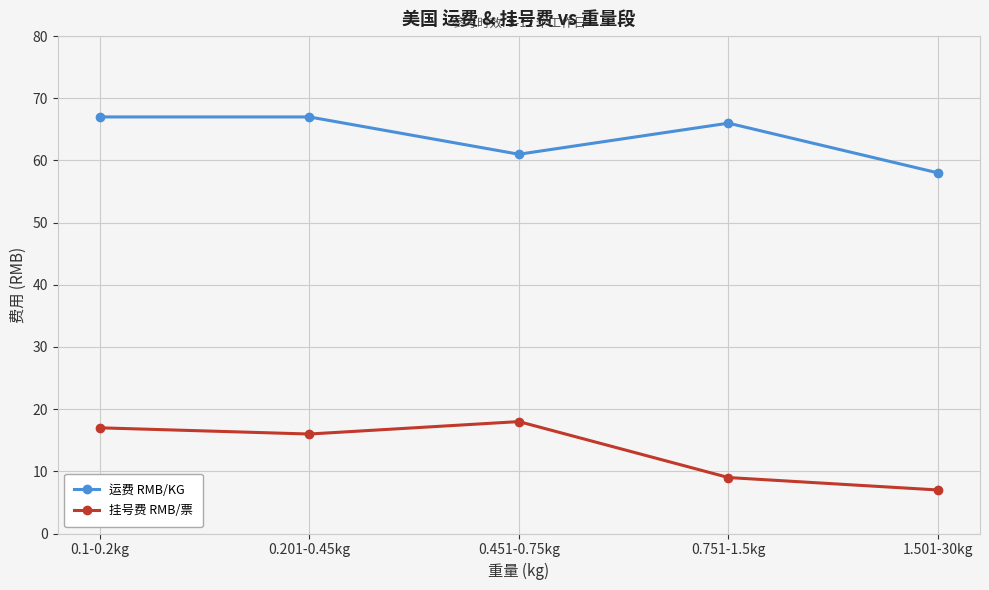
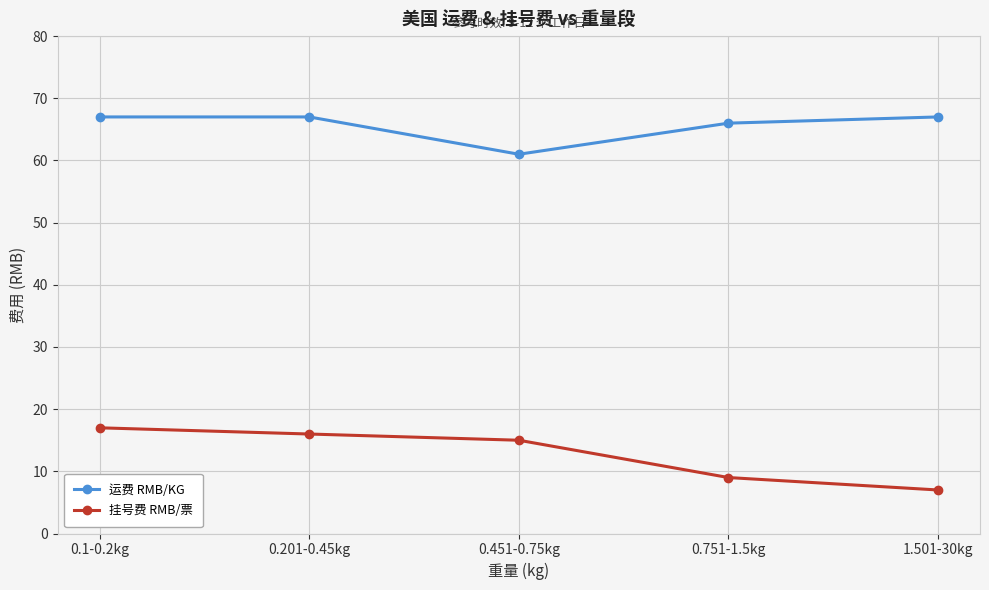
挂号费 RMB/票, 0.451-0.75kg: 18 -> 15
运费 RMB/KG, 1.501-30kg: 58 -> 67
